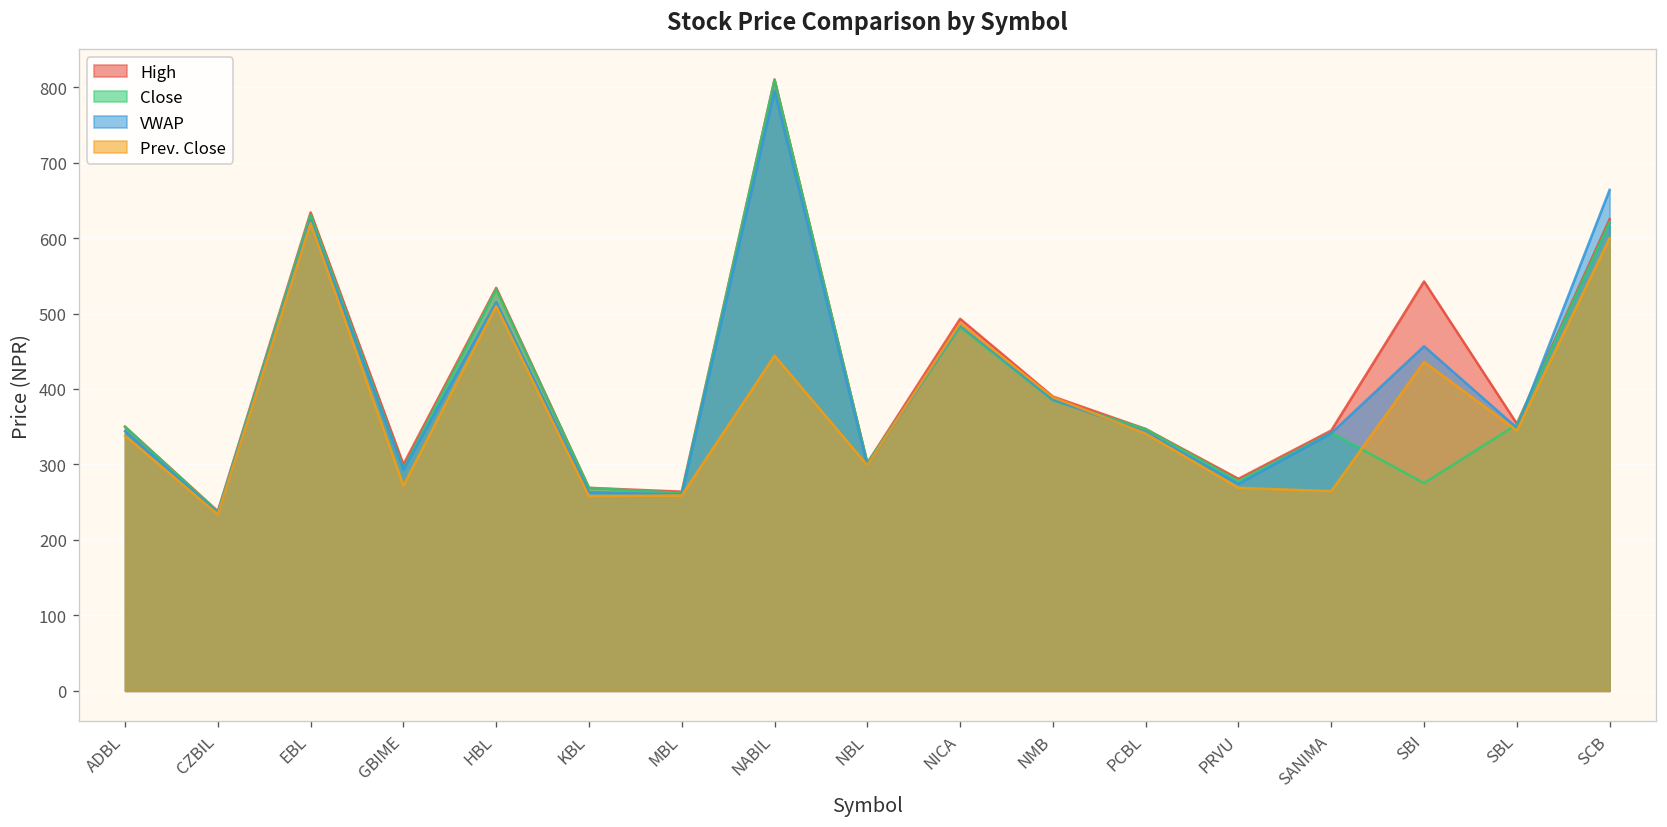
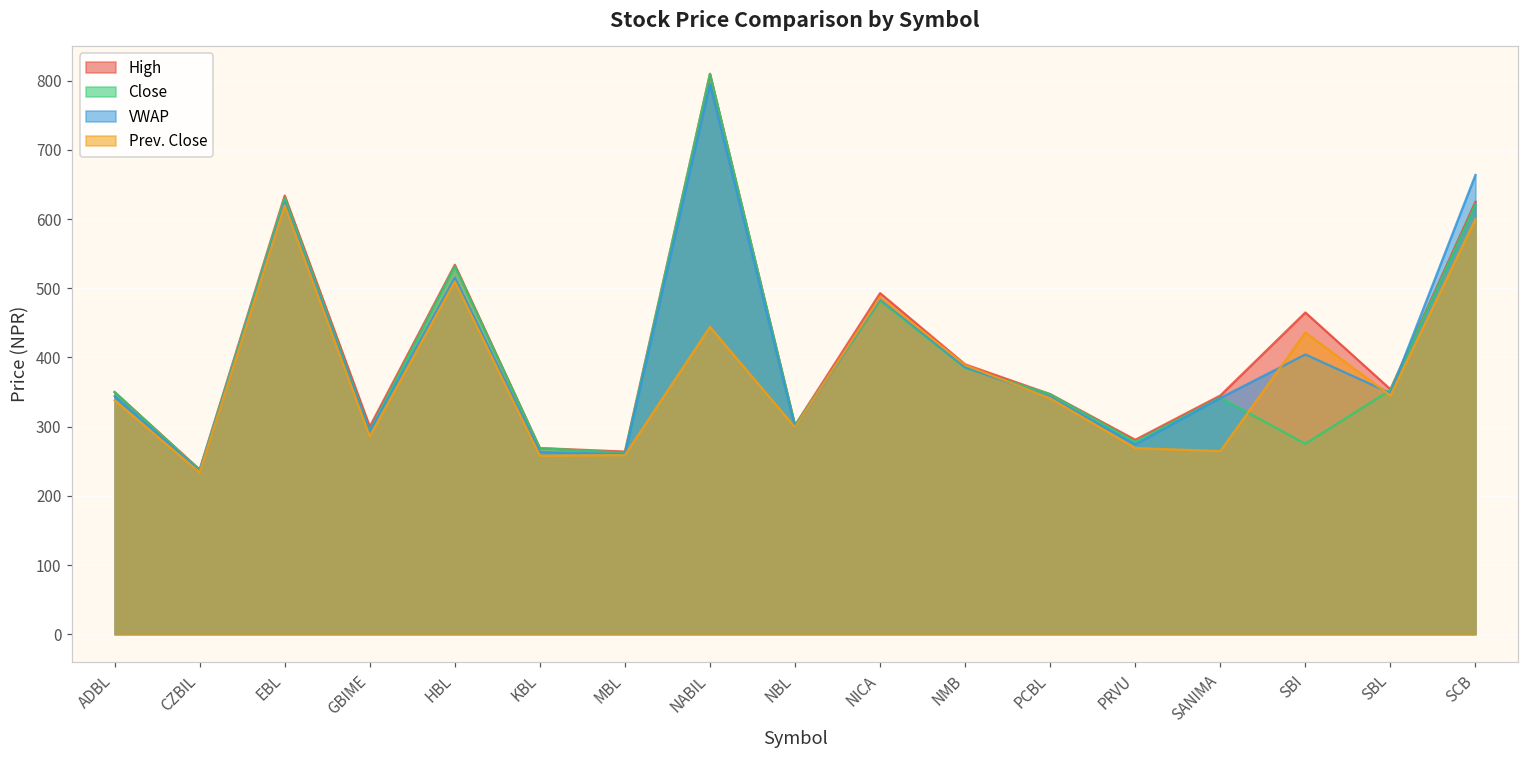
Prev. Close, GBIME: 270 -> 290
High, SBI: 540 -> 470
VWAP, SBI: 460 -> 400
